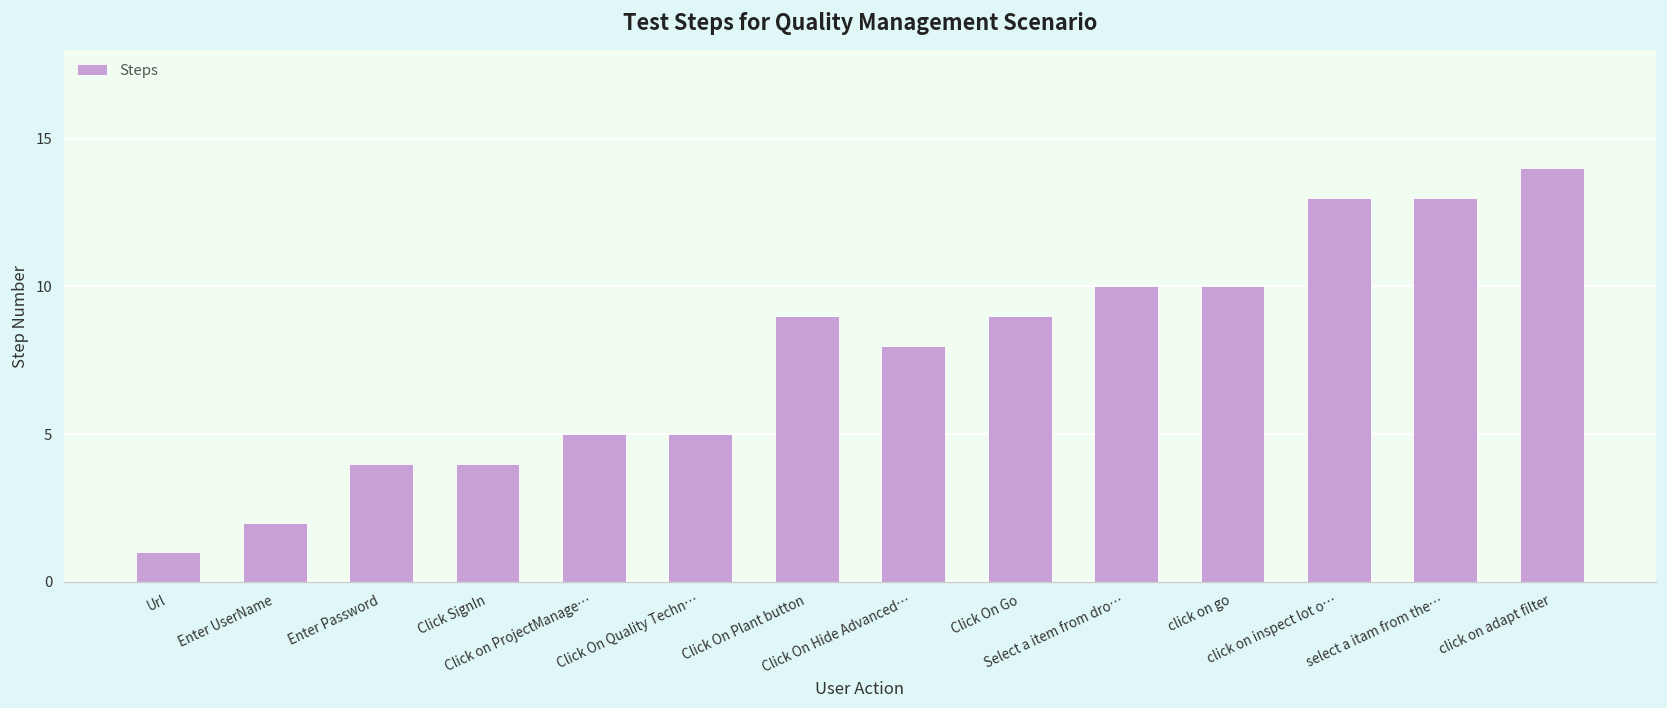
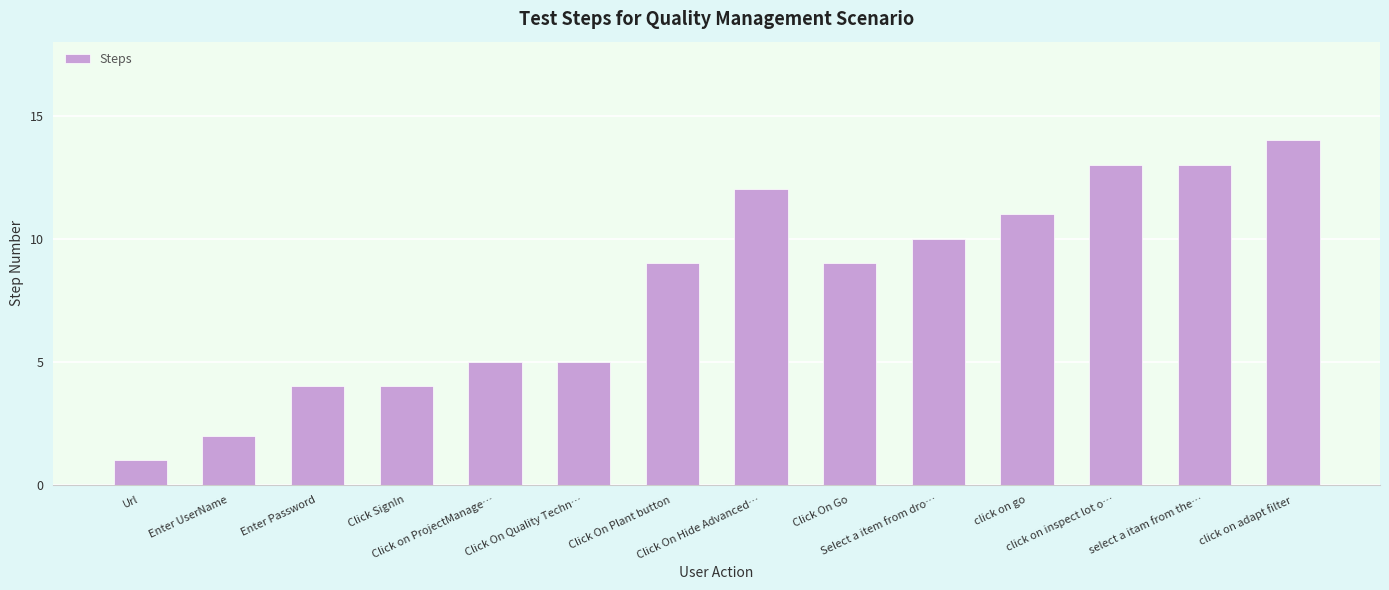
Click On Hide Advanced…: 8 -> 12
click on go: 10 -> 11
